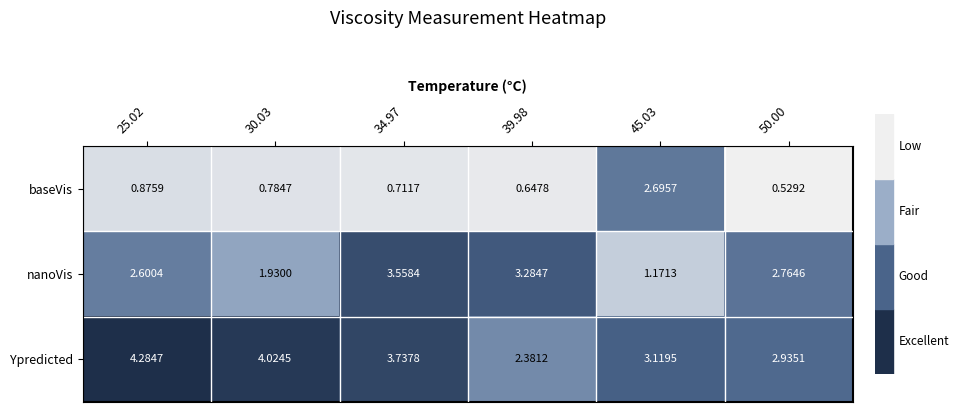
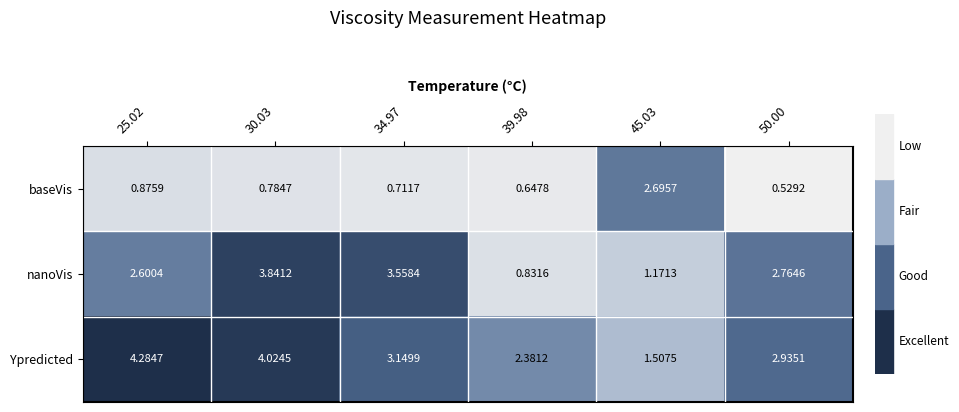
nanoVis, 30.03: 1.9300 -> 3.8412
nanoVis, 39.98: 3.2847 -> 0.8316
Ypredicted, 34.97: 3.7378 -> 3.1499
Ypredicted, 45.03: 3.1195 -> 1.5075
